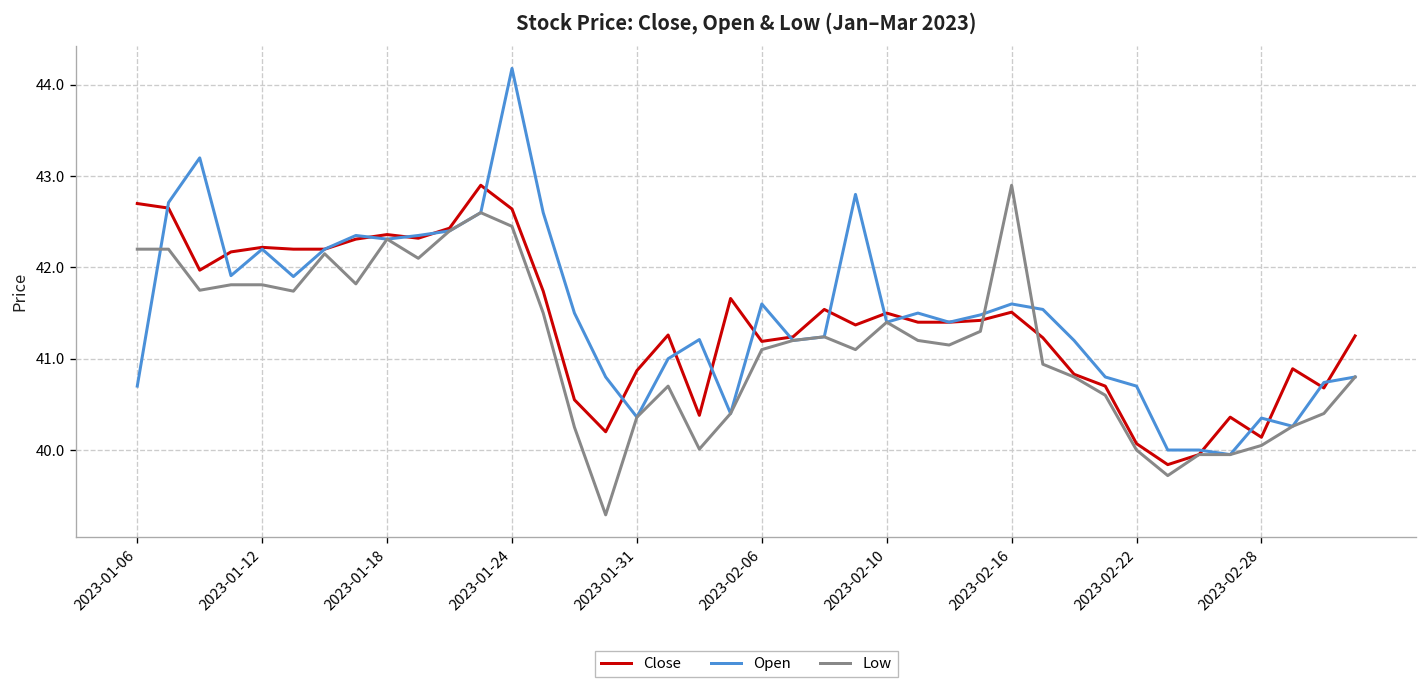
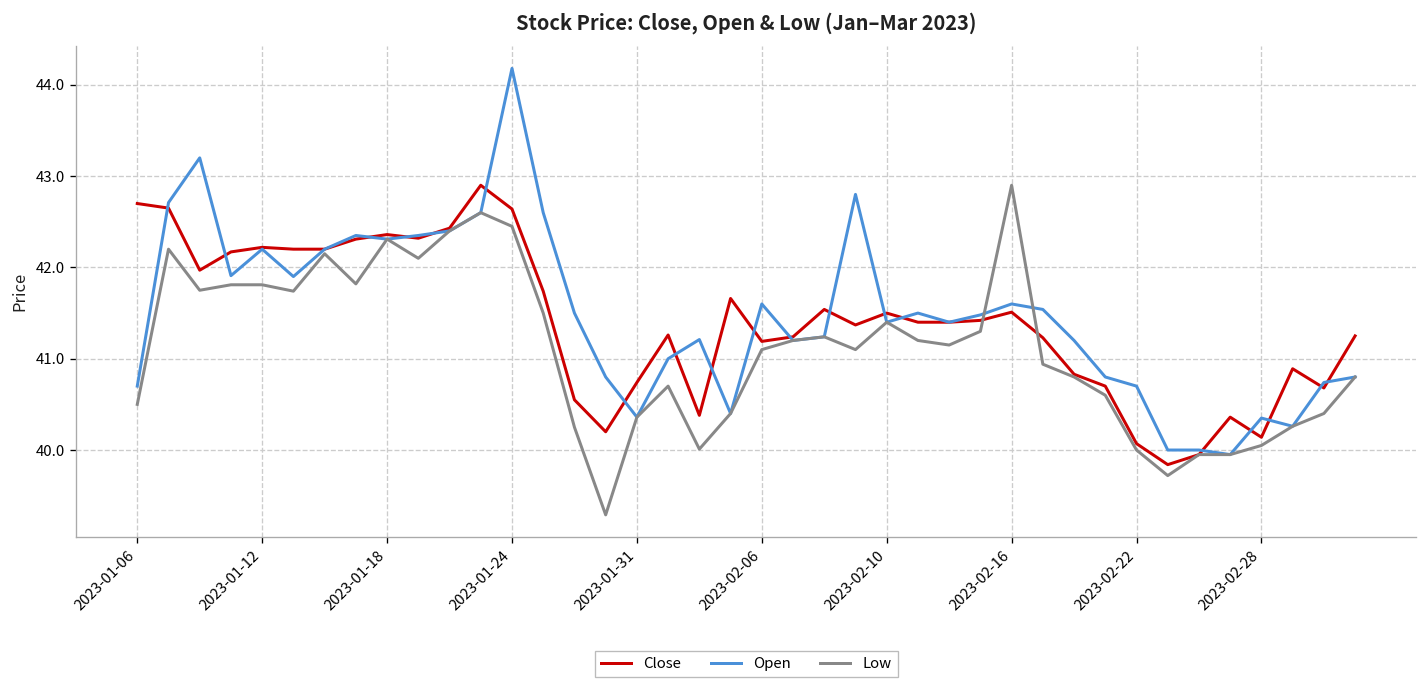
Low, 2023-01-06: 42.2 -> 40.5
Close, 2023-01-31: 40.9 -> 40.7
